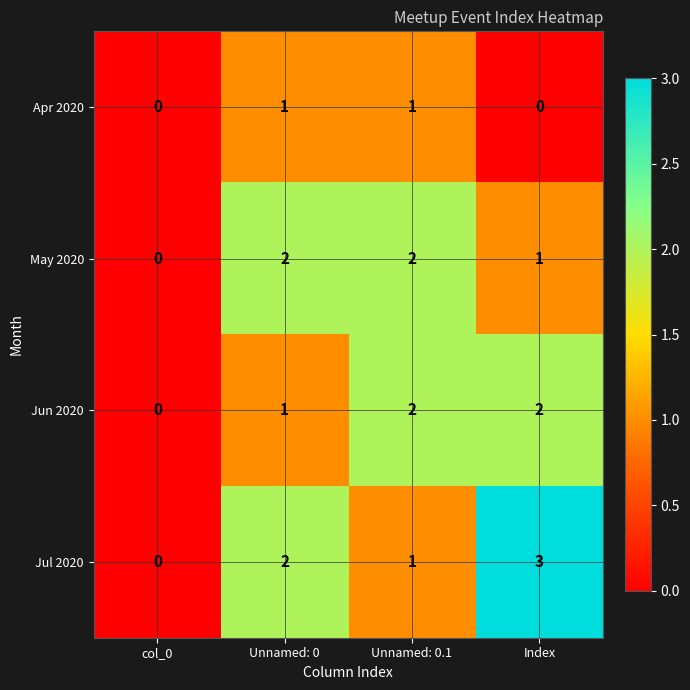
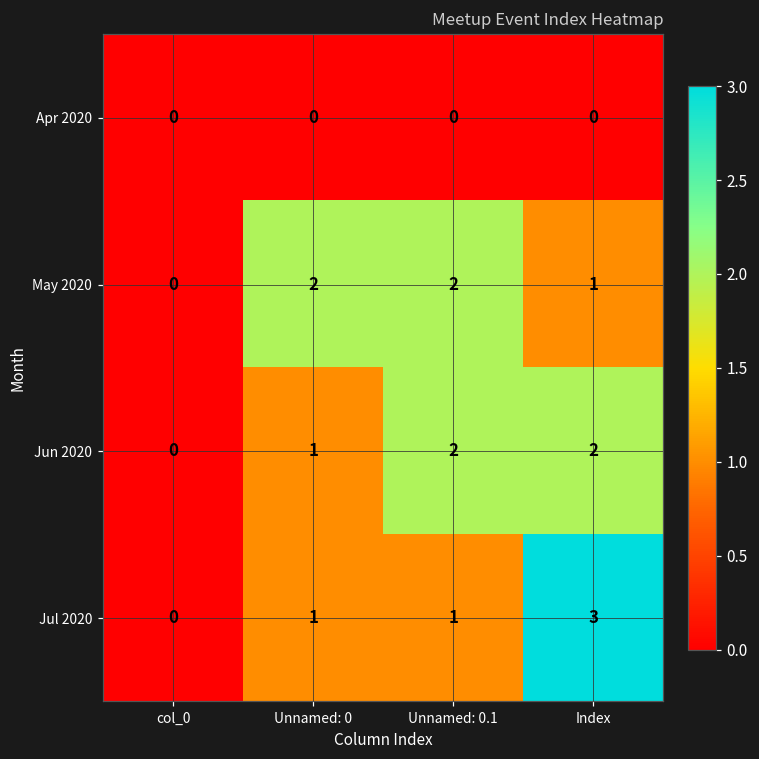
Apr 2020, Unnamed: 0: 1 -> 0
Apr 2020, Unnamed: 0.1: 1 -> 0
Jul 2020, Unnamed: 0: 2 -> 1
